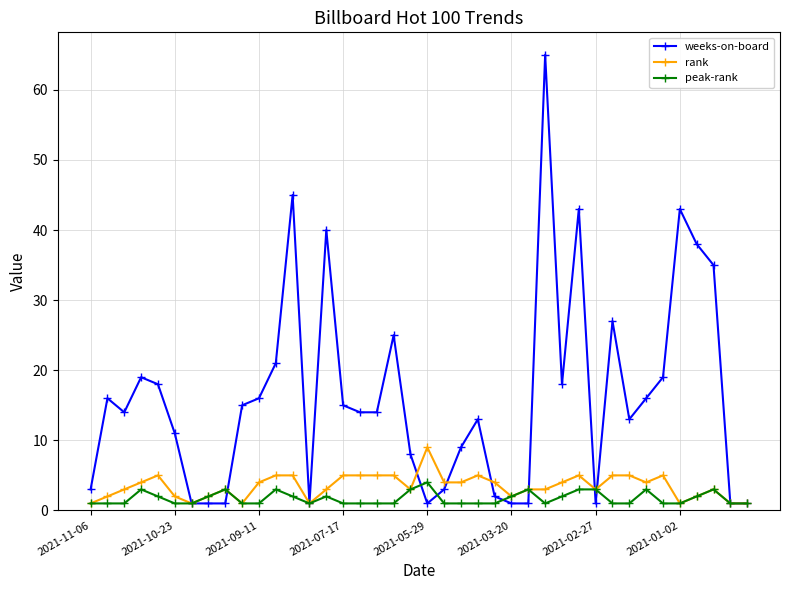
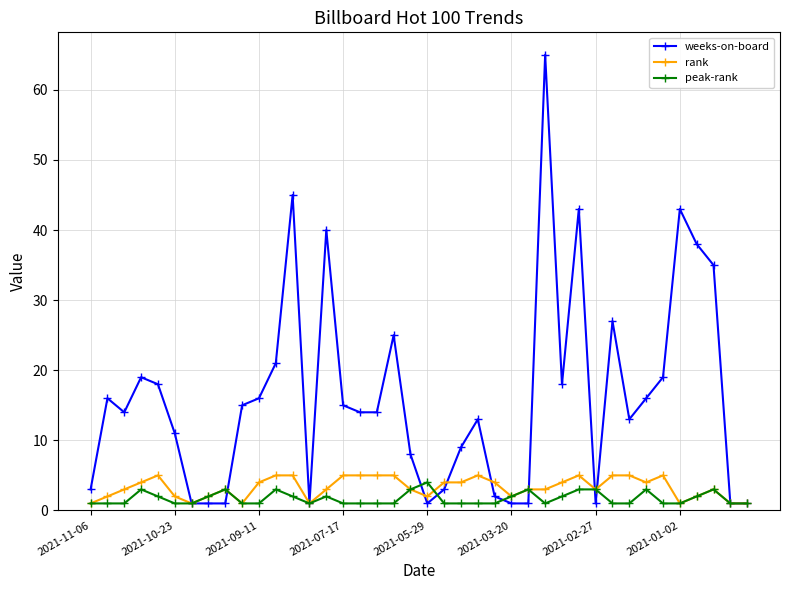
rank, 2021-05-29: 9 -> 2
